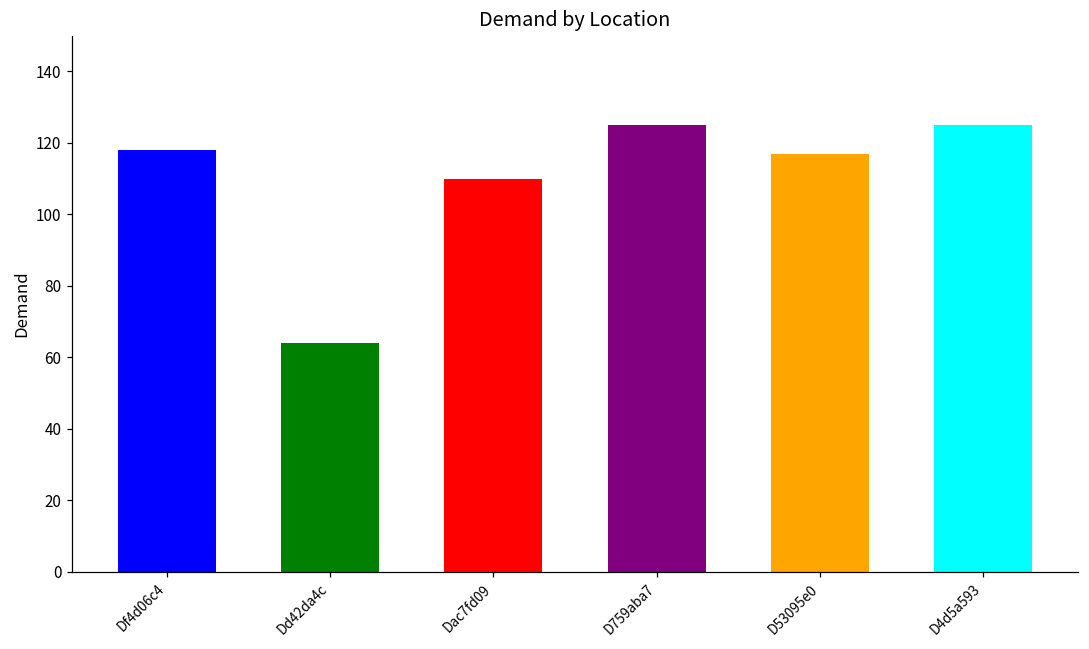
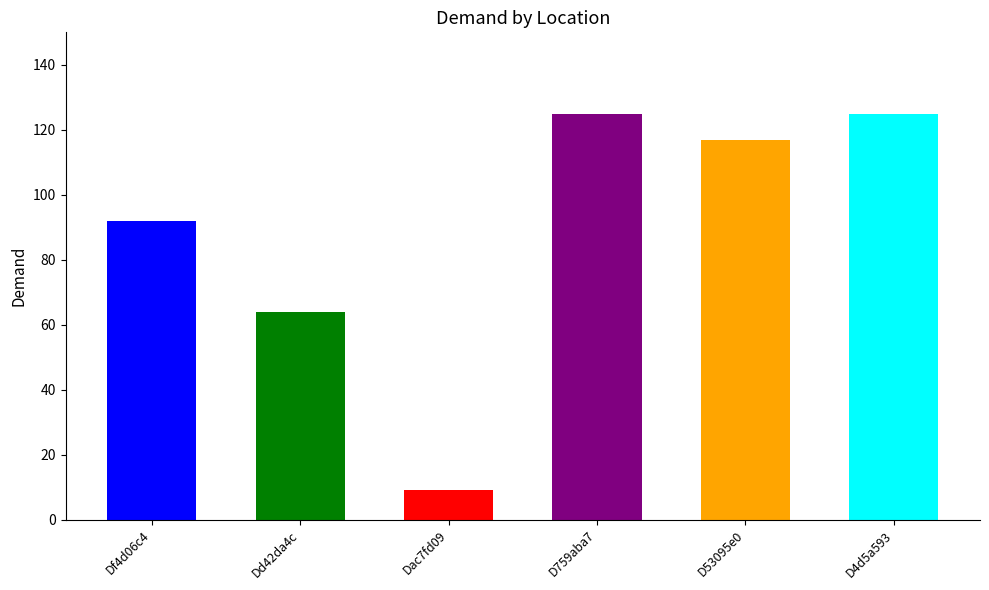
Df4d06c4: 118 -> 92
Dac7fd09: 110 -> 9
